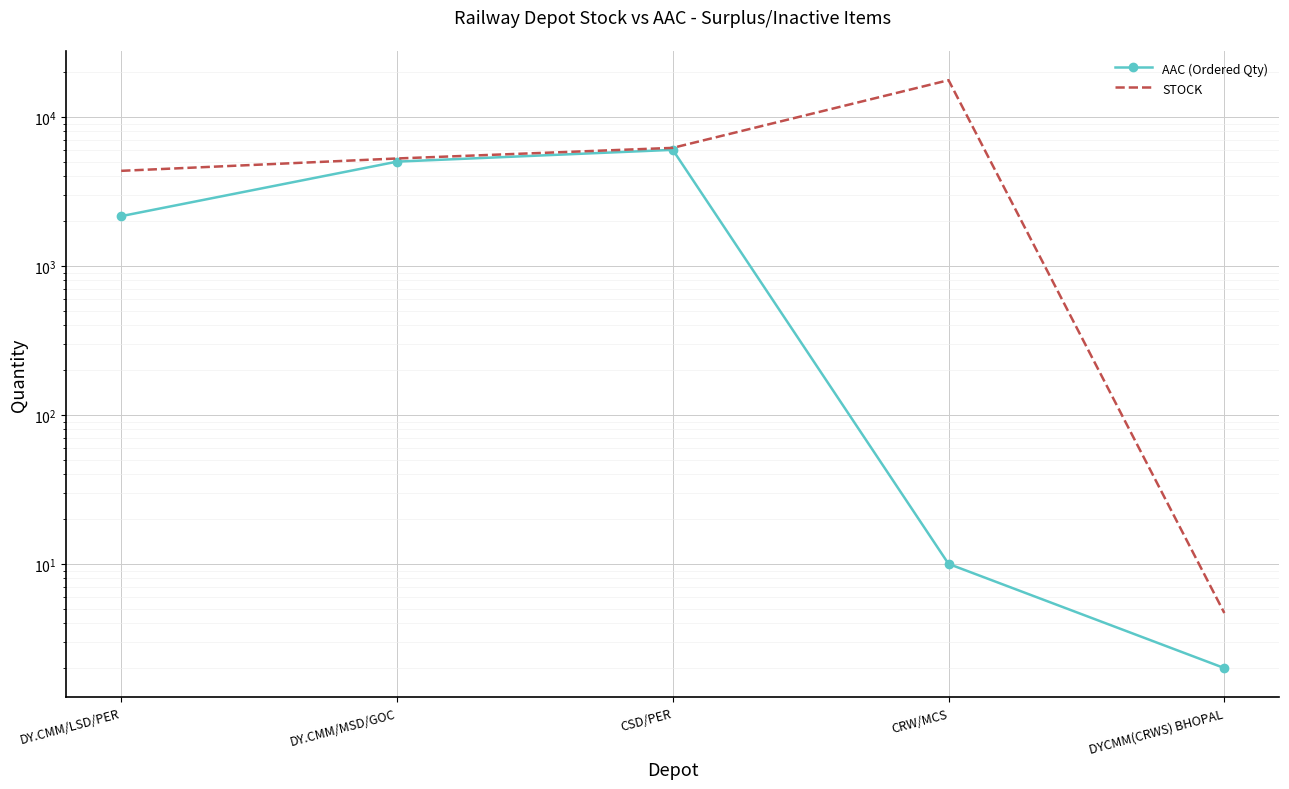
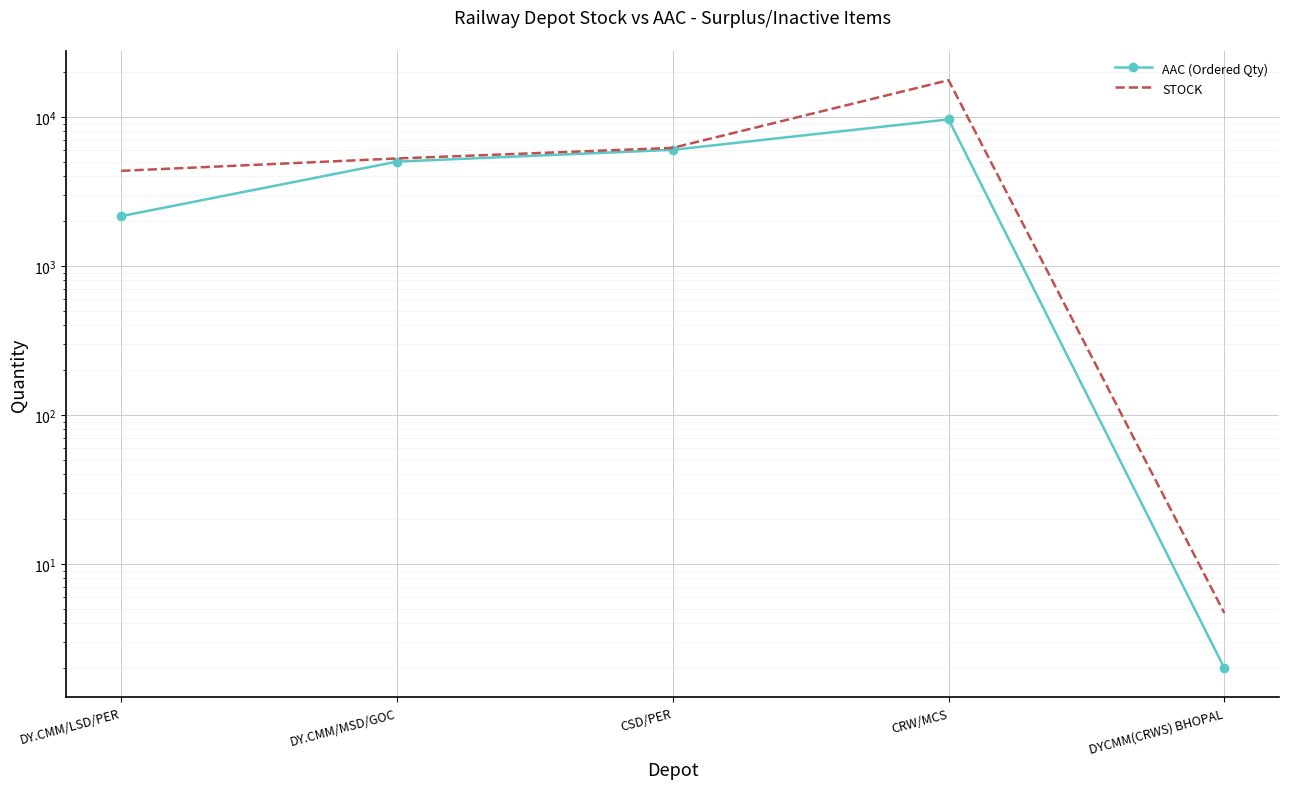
AAC (Ordered Qty), CRW/MCS: 10 -> 10000
